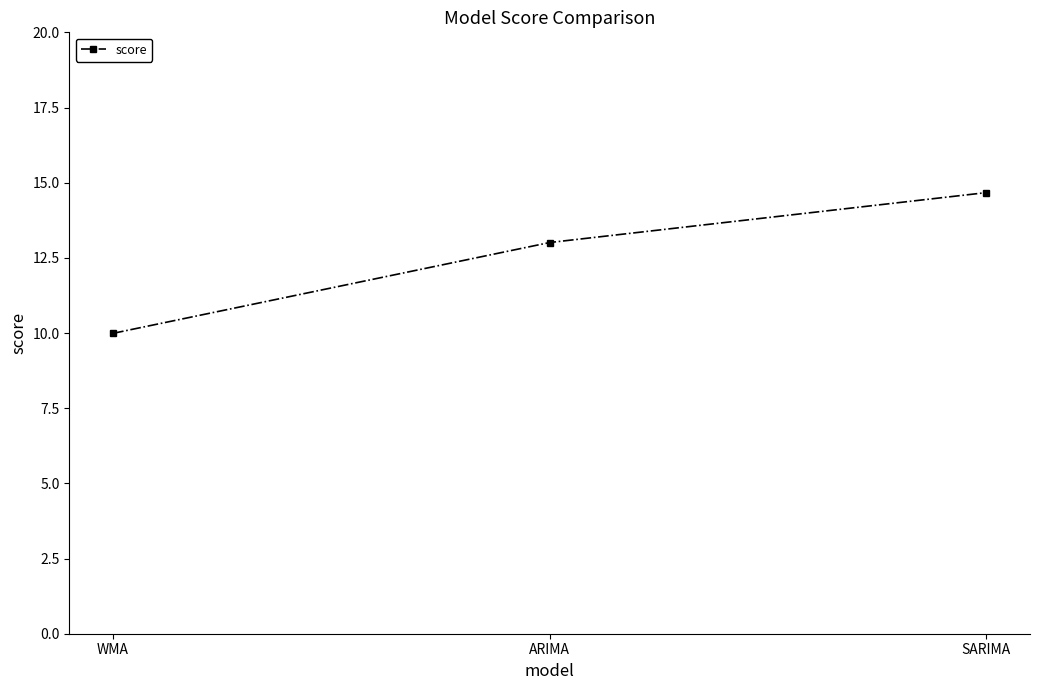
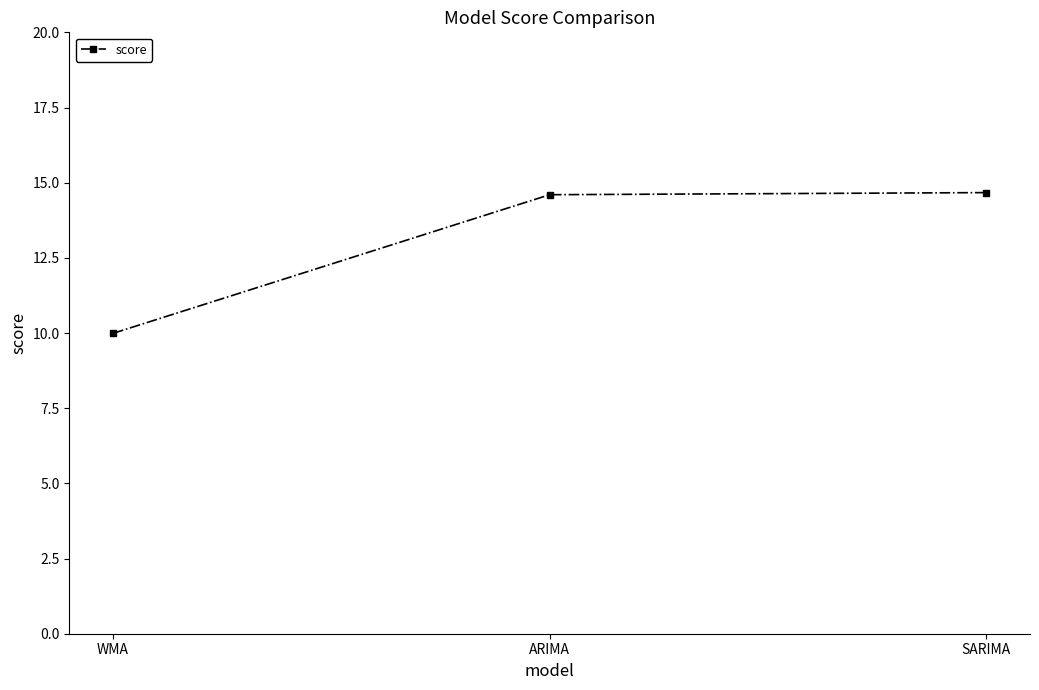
ARIMA: 13.0 -> 14.6
